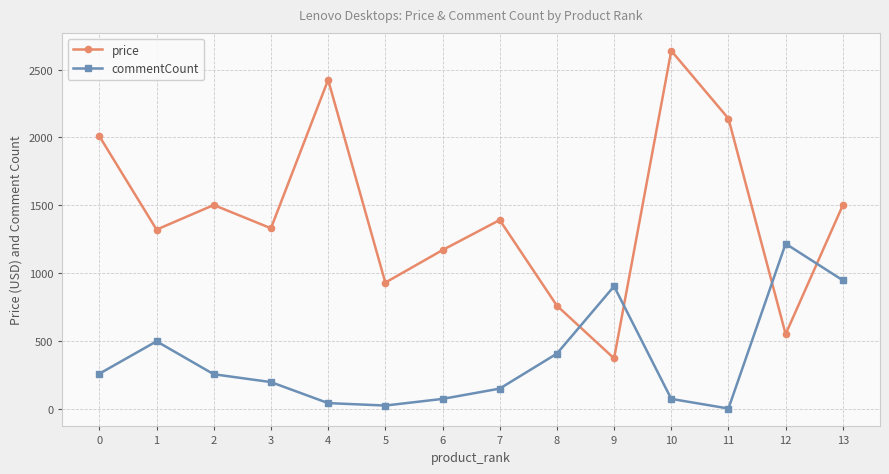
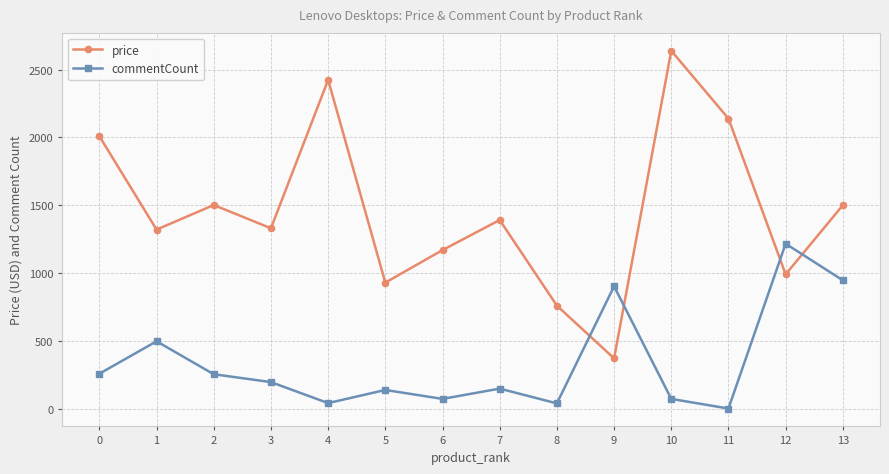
commentCount, 5: 20 -> 140
commentCount, 8: 410 -> 40
price, 12: 550 -> 990
